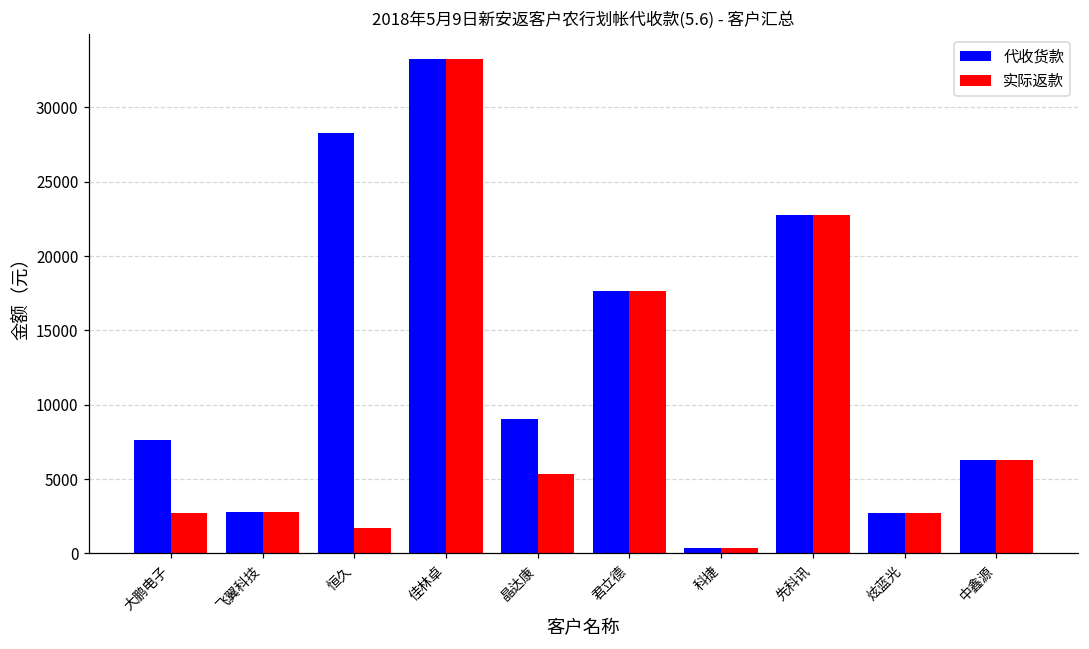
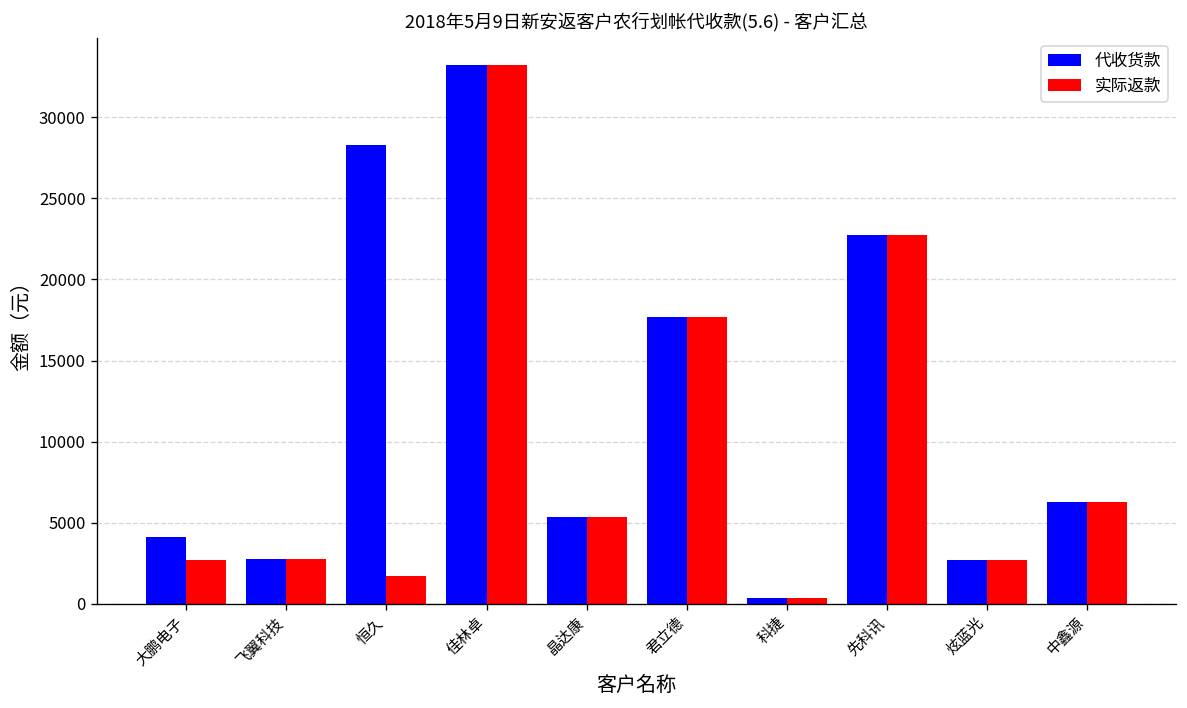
代收货款, 大鹏电子: 7700 -> 4100
代收货款, 晶达康: 9100 -> 5400
